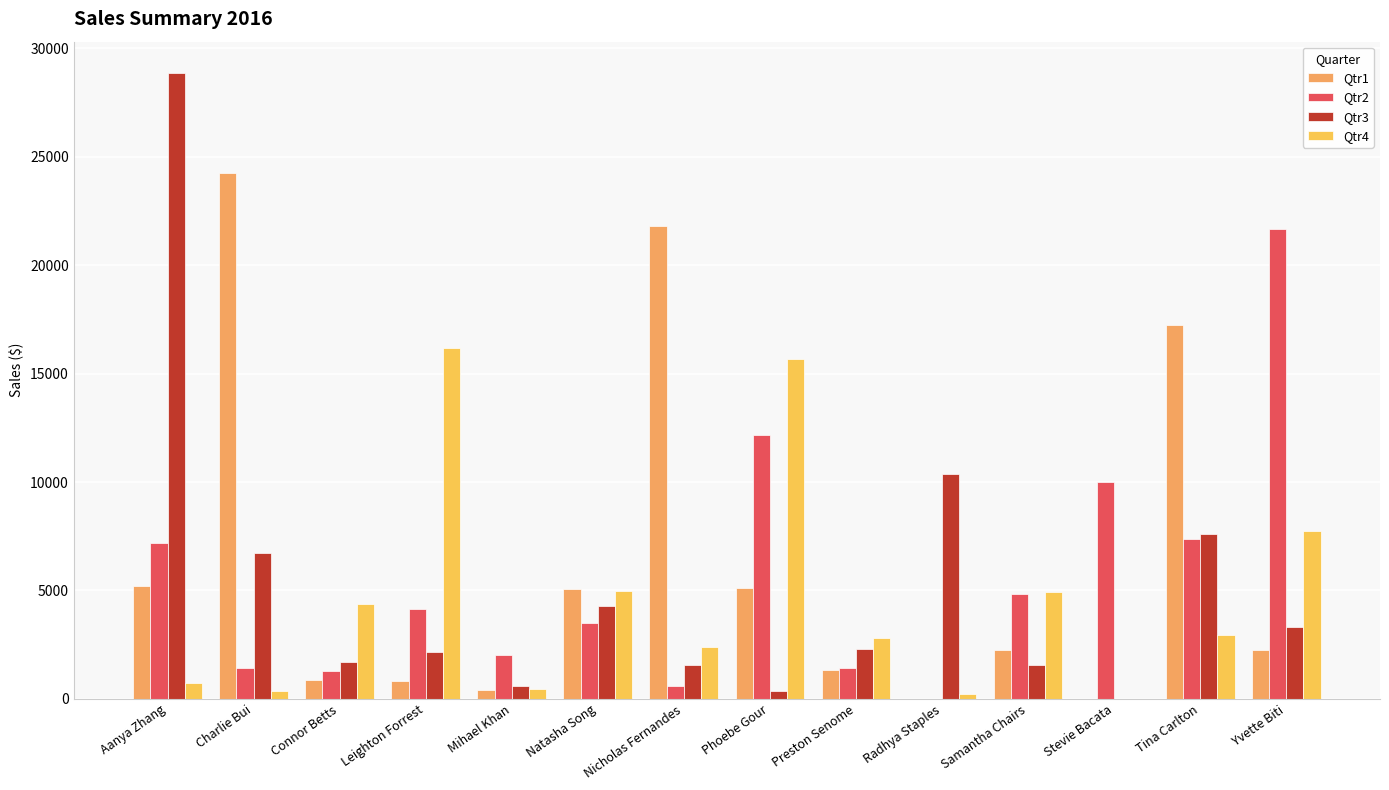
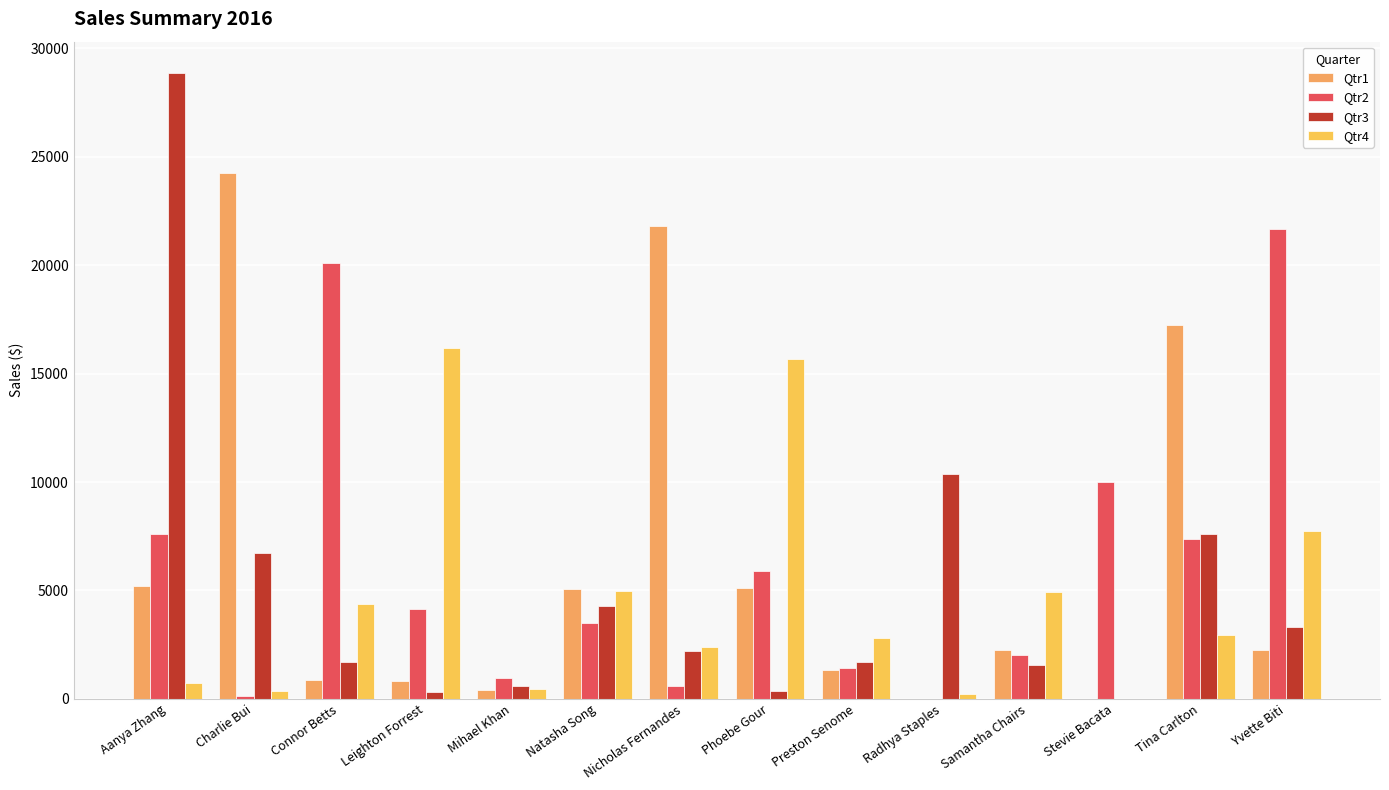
Qtr2, Aanya Zhang: 7200 -> 7600
Qtr2, Charlie Bui: 1400 -> 100
Qtr2, Connor Betts: 1300 -> 20100
Qtr3, Leighton Forrest: 2200 -> 300
Qtr2, Mihael Khan: 2000 -> 1000
Qtr3, Nicholas Fernandes: 1600 -> 2200
Qtr2, Phoebe Gour: 12200 -> 5900
Qtr3, Preston Senome: 2300 -> 1700
Qtr2, Samantha Chairs: 4800 -> 2000
